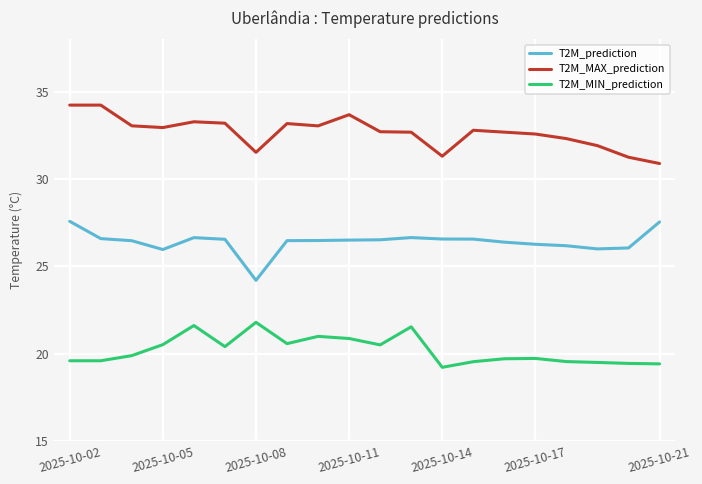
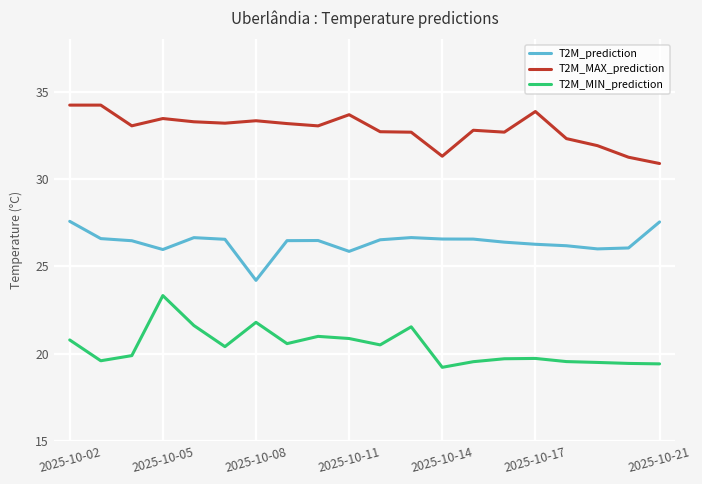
T2M_MIN_prediction, 2025-10-02: 19.6 -> 20.8
T2M_MAX_prediction, 2025-10-05: 33.0 -> 33.5
T2M_MIN_prediction, 2025-10-05: 20.5 -> 23.3
T2M_MAX_prediction, 2025-10-08: 31.5 -> 33.3
T2M_prediction, 2025-10-11: 26.5 -> 25.9
T2M_MAX_prediction, 2025-10-17: 32.6 -> 33.9
